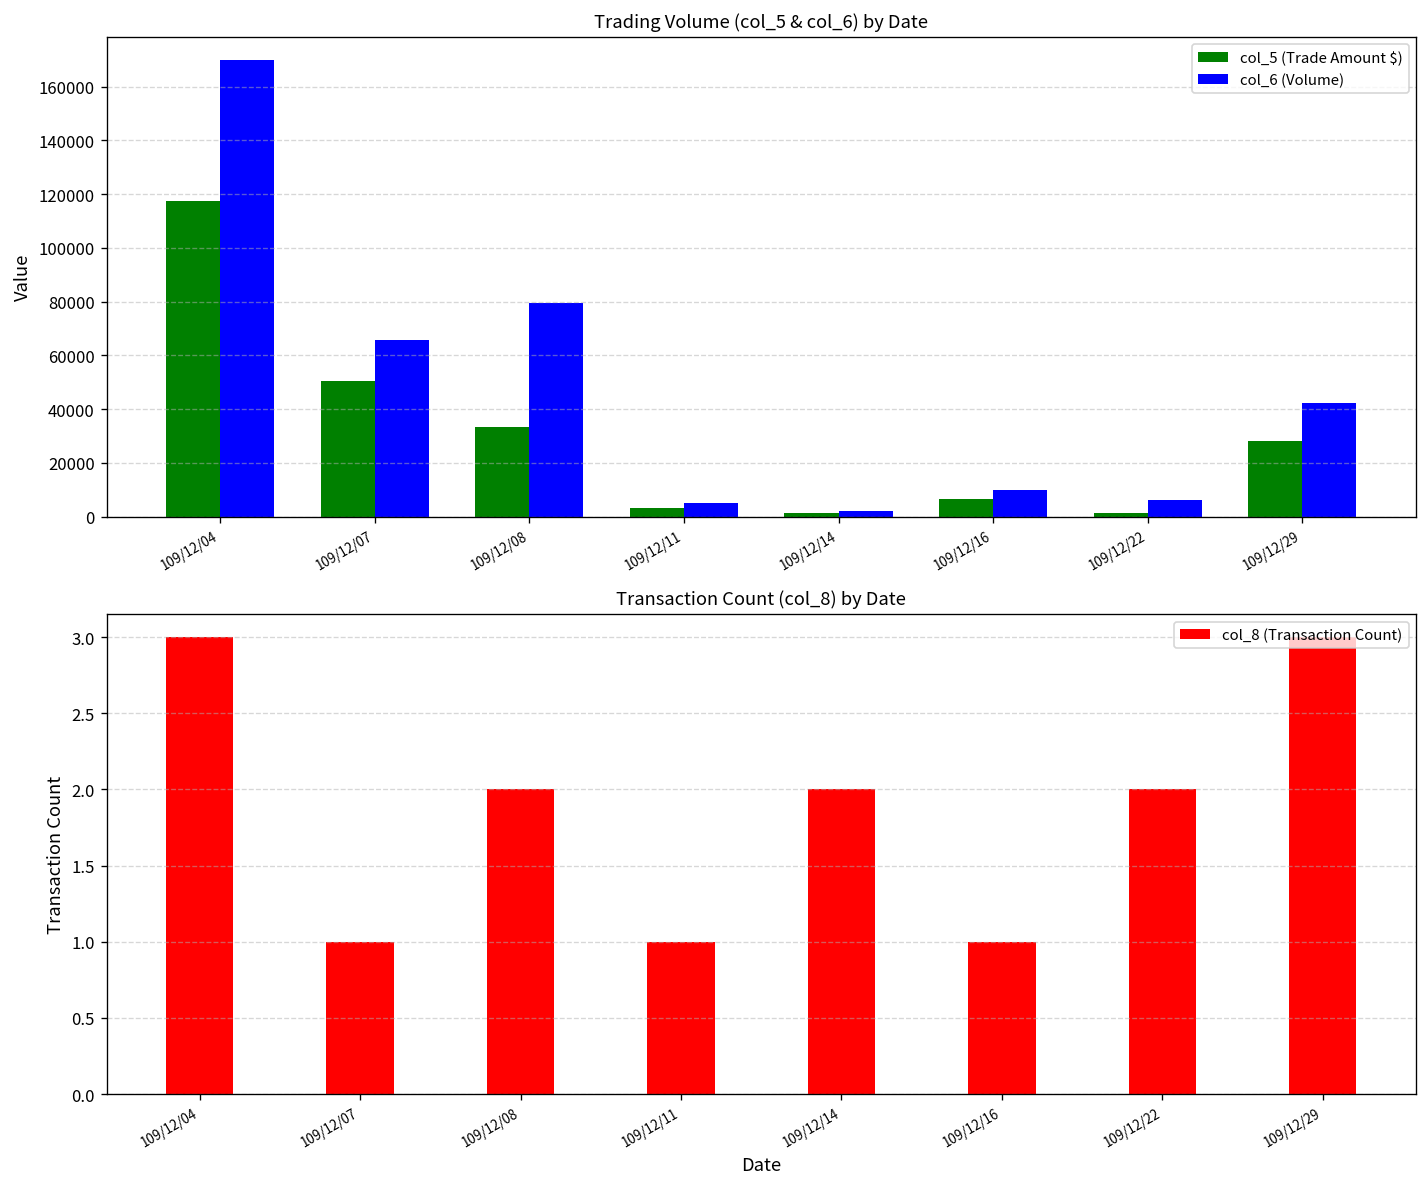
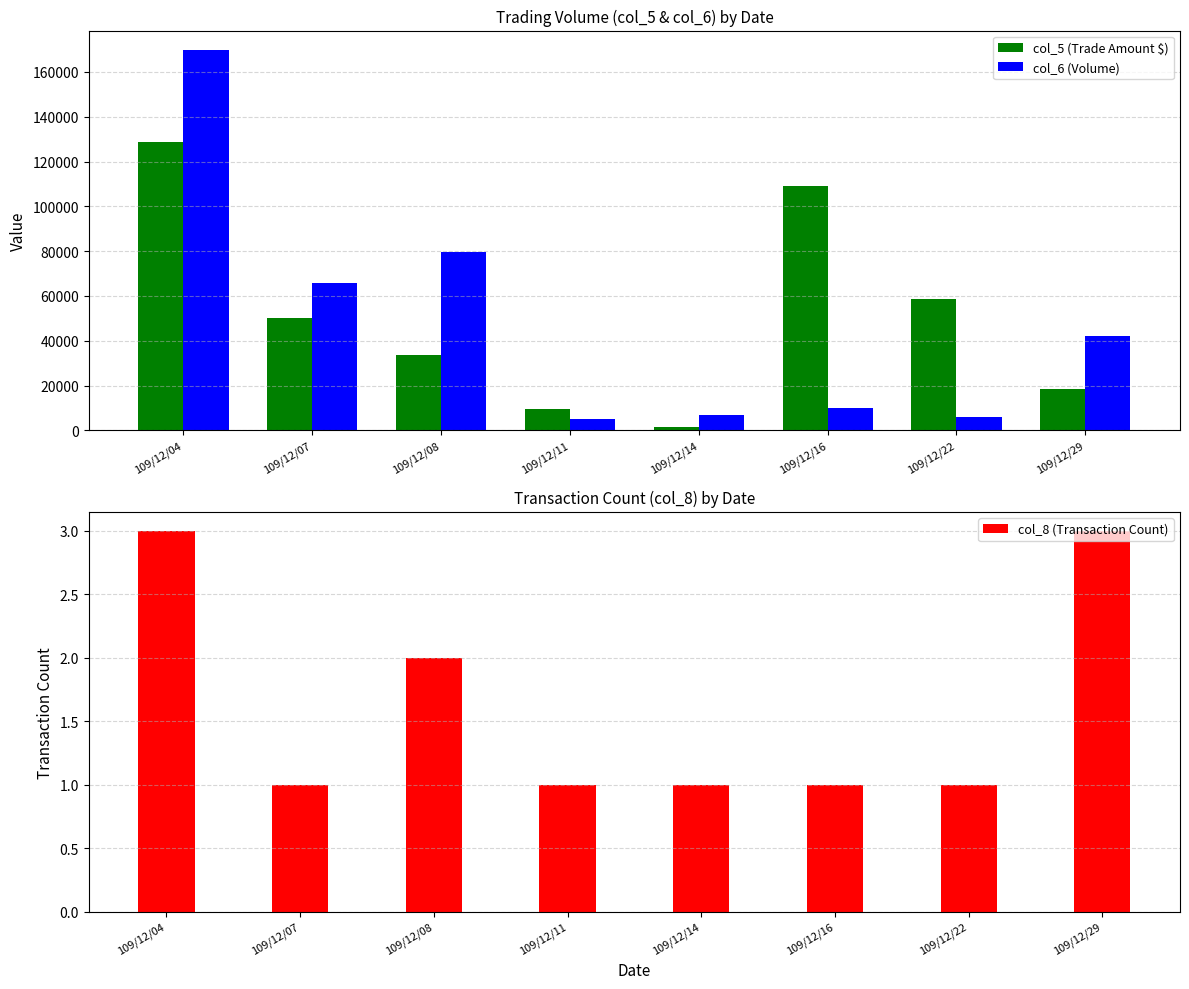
Trading Volume (col_5 & col_6) by Date, col_5 (Trade Amount $), 109/12/04: 117000 -> 129000
Trading Volume (col_5 & col_6) by Date, col_5 (Trade Amount $), 109/12/11: 3000 -> 10000
Trading Volume (col_5 & col_6) by Date, col_6 (Volume), 109/12/14: 2000 -> 7000
Trading Volume (col_5 & col_6) by Date, col_5 (Trade Amount $), 109/12/16: 6000 -> 109000
Trading Volume (col_5 & col_6) by Date, col_5 (Trade Amount $), 109/12/22: 1000 -> 59000
Trading Volume (col_5 & col_6) by Date, col_5 (Trade Amount $), 109/12/29: 28000 -> 19000
Transaction Count (col_8) by Date, 109/12/14: 2 -> 1
Transaction Count (col_8) by Date, 109/12/22: 2 -> 1
